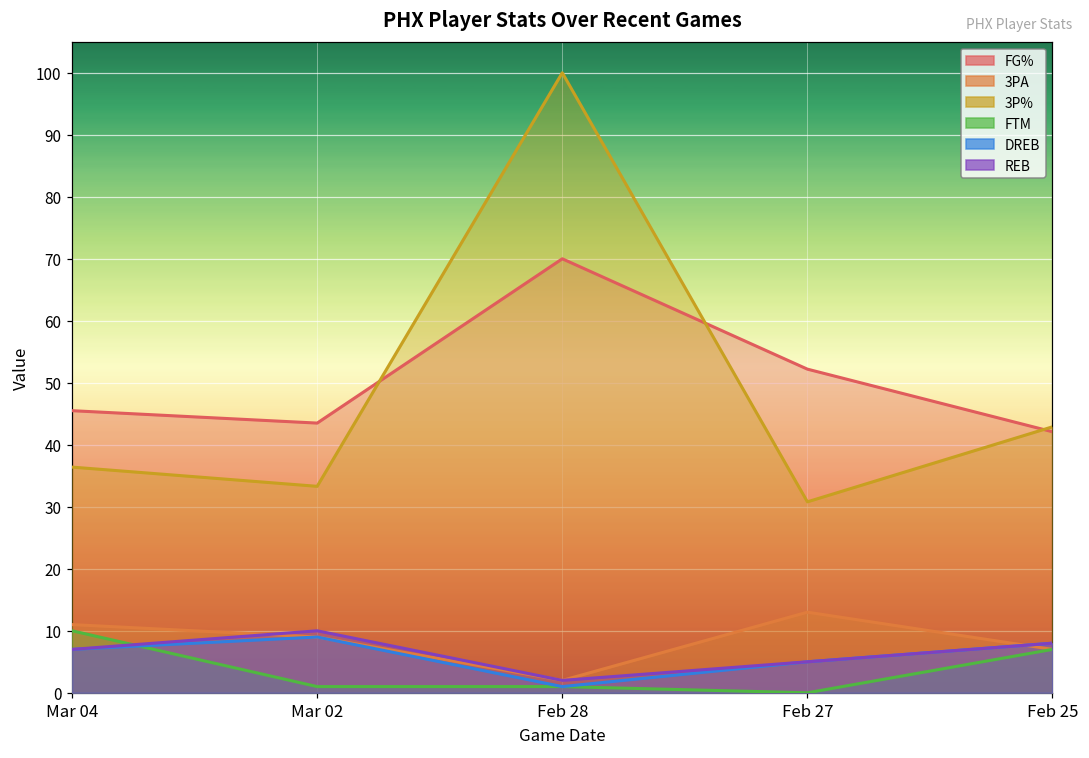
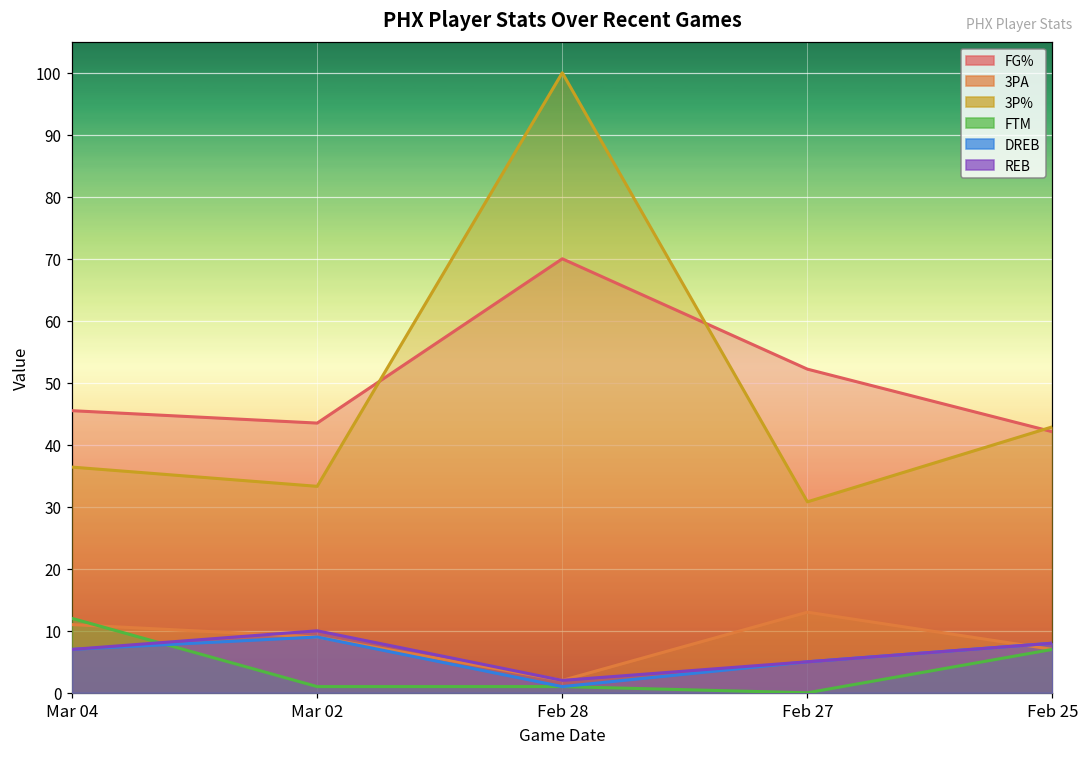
FTM, Mar 04: 10 -> 12
